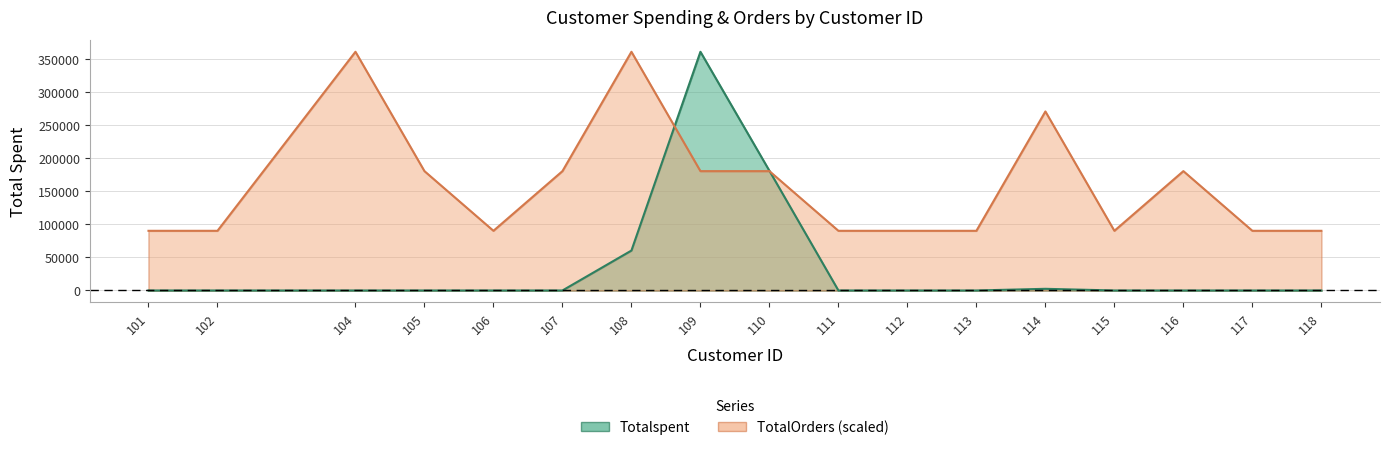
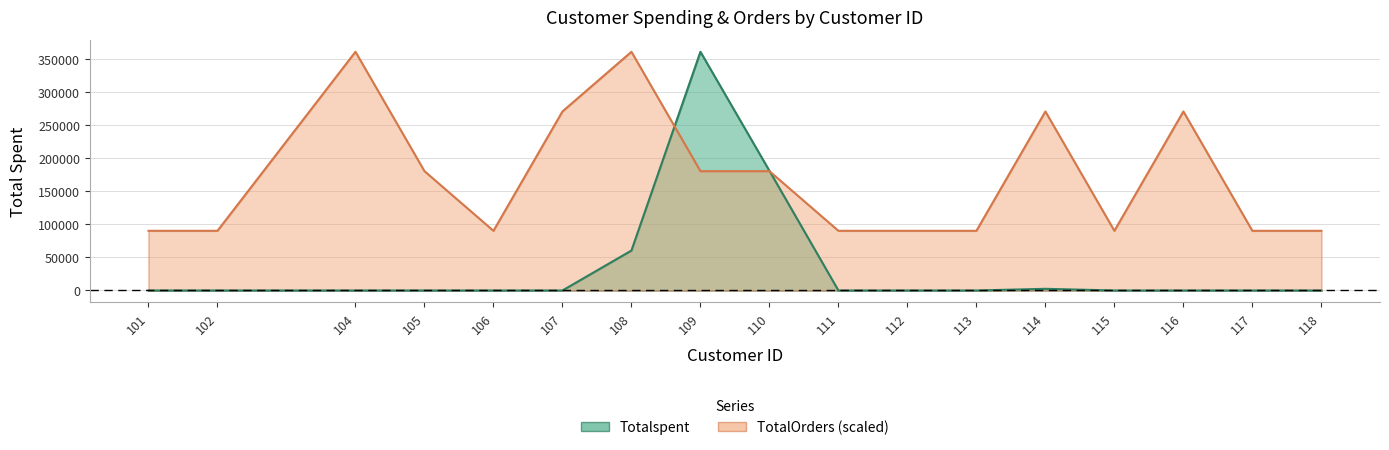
TotalOrders (scaled), 107: 180000 -> 270000
TotalOrders (scaled), 116: 180000 -> 270000
